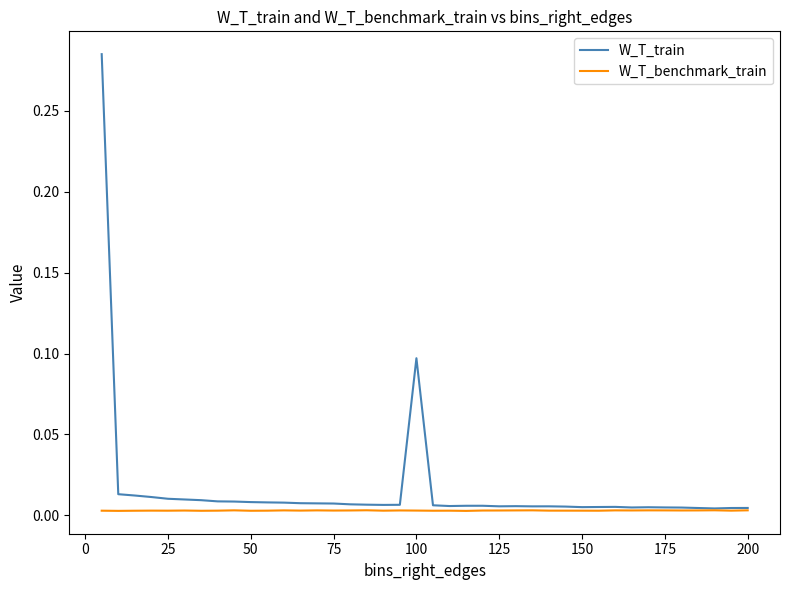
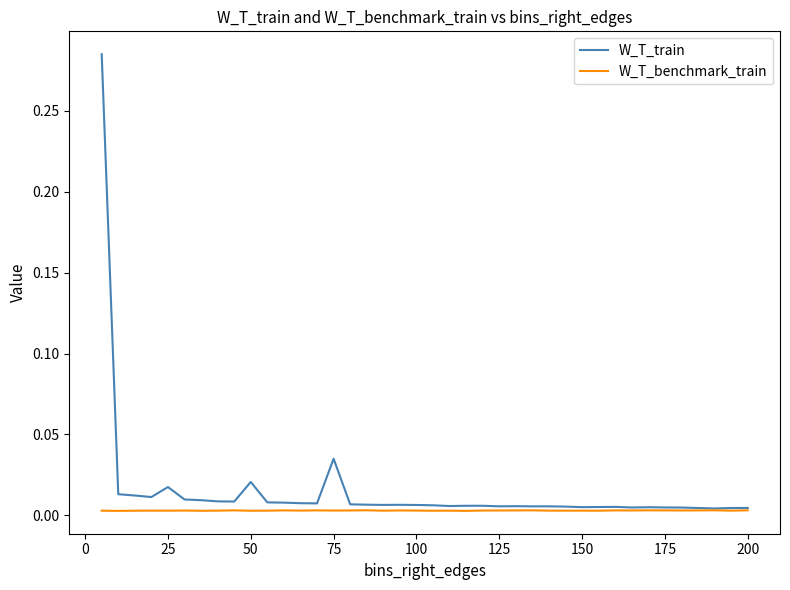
W_T_train, 25: 0.010 -> 0.017
W_T_train, 50: 0.008 -> 0.021
W_T_train, 75: 0.007 -> 0.035
W_T_train, 100: 0.097 -> 0.006
